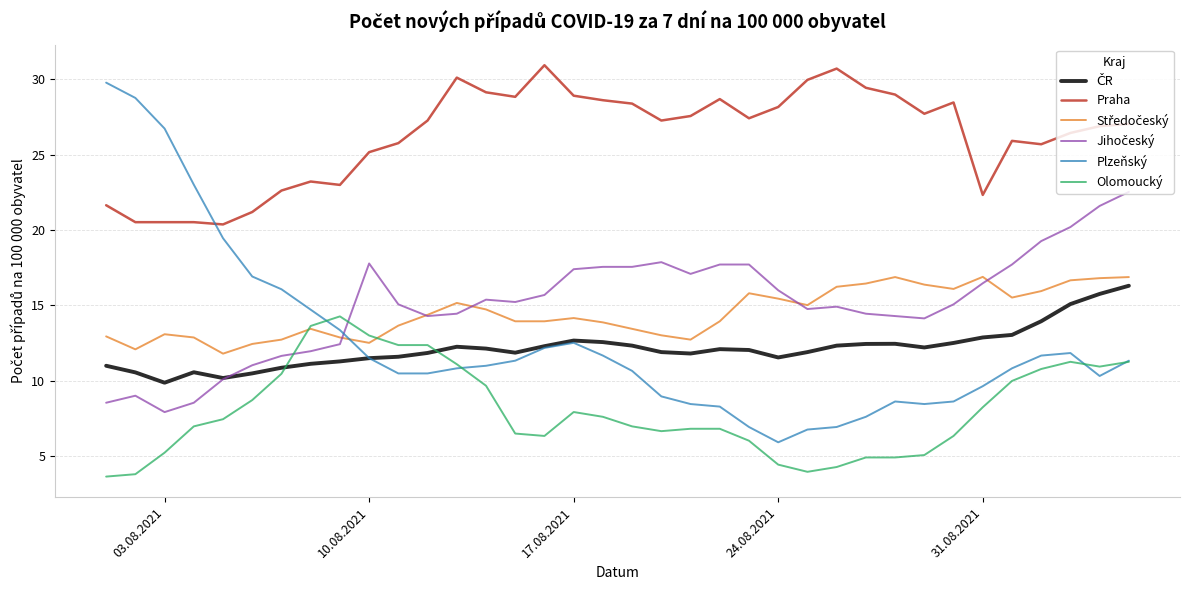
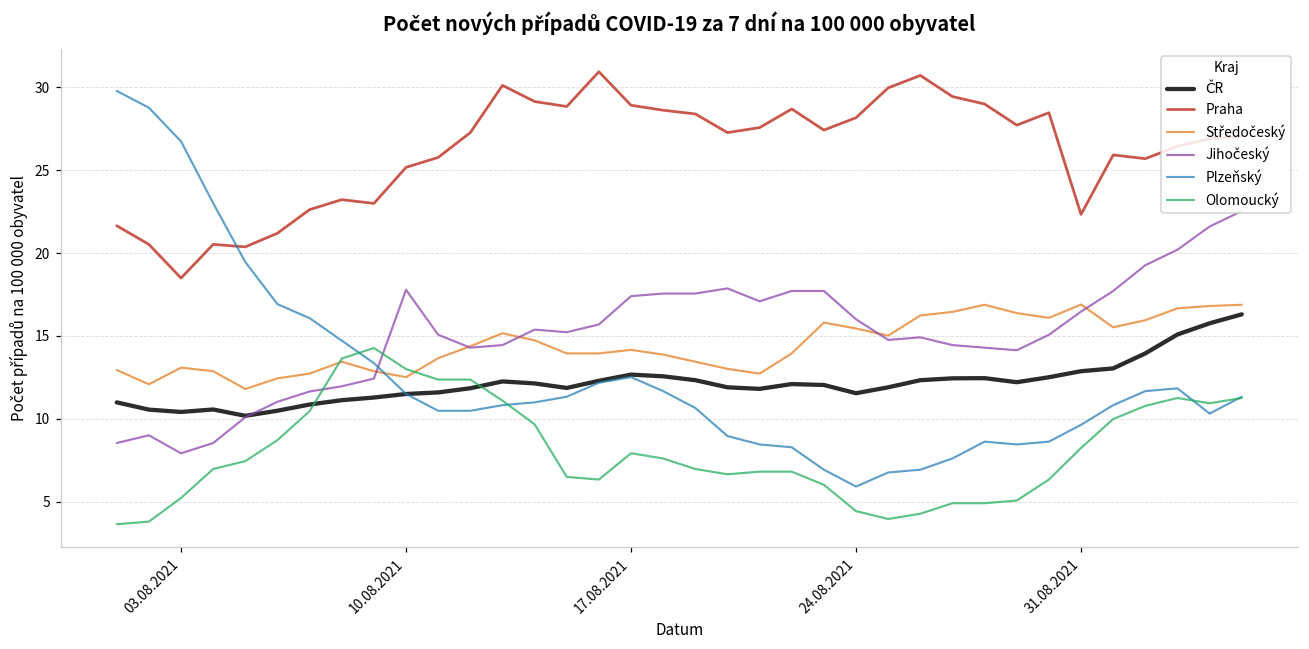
ČR, 03.08.2021: 9.9 -> 10.4
Praha, 03.08.2021: 20.5 -> 18.5
